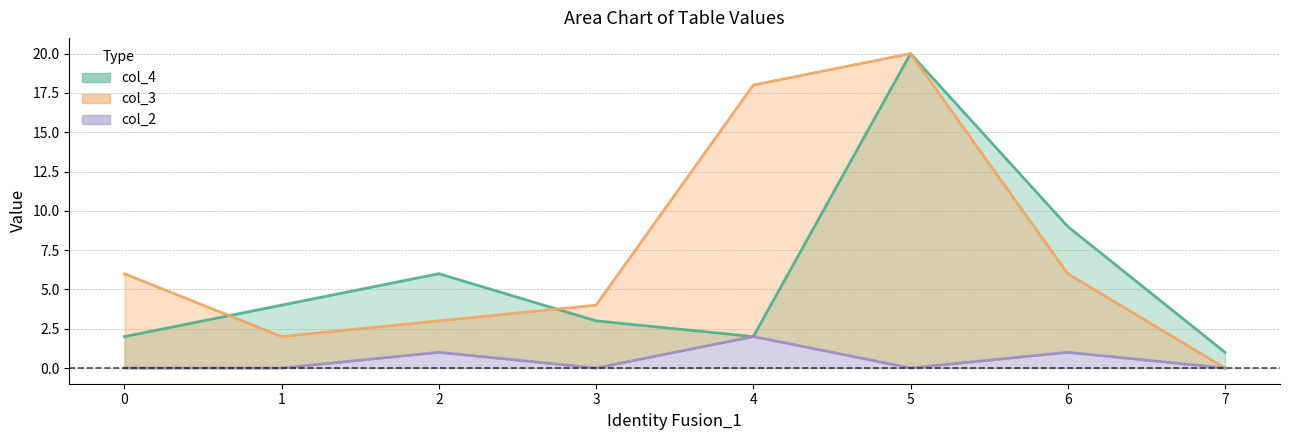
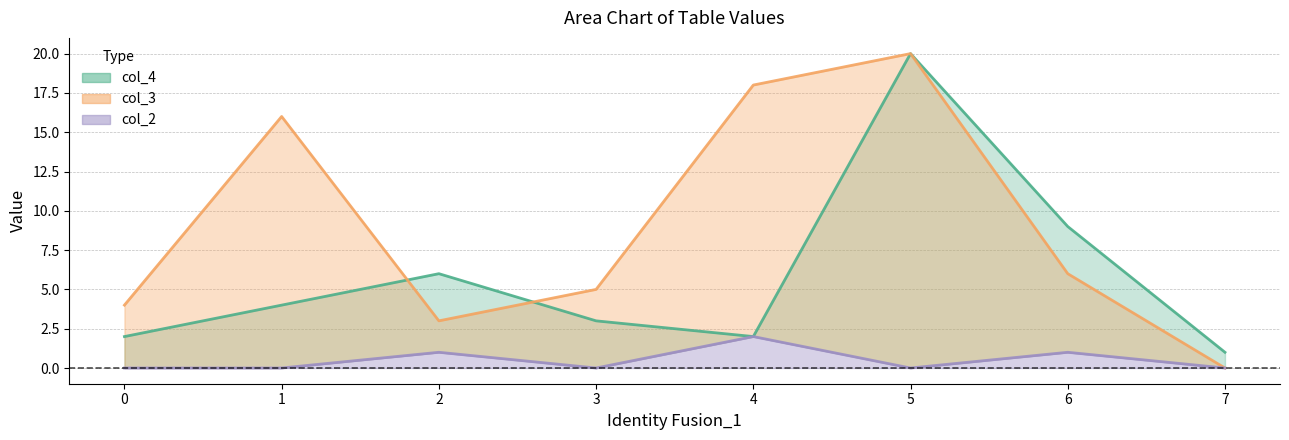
col_3, 0: 6 -> 4
col_3, 1: 2 -> 16
col_3, 3: 4 -> 5
